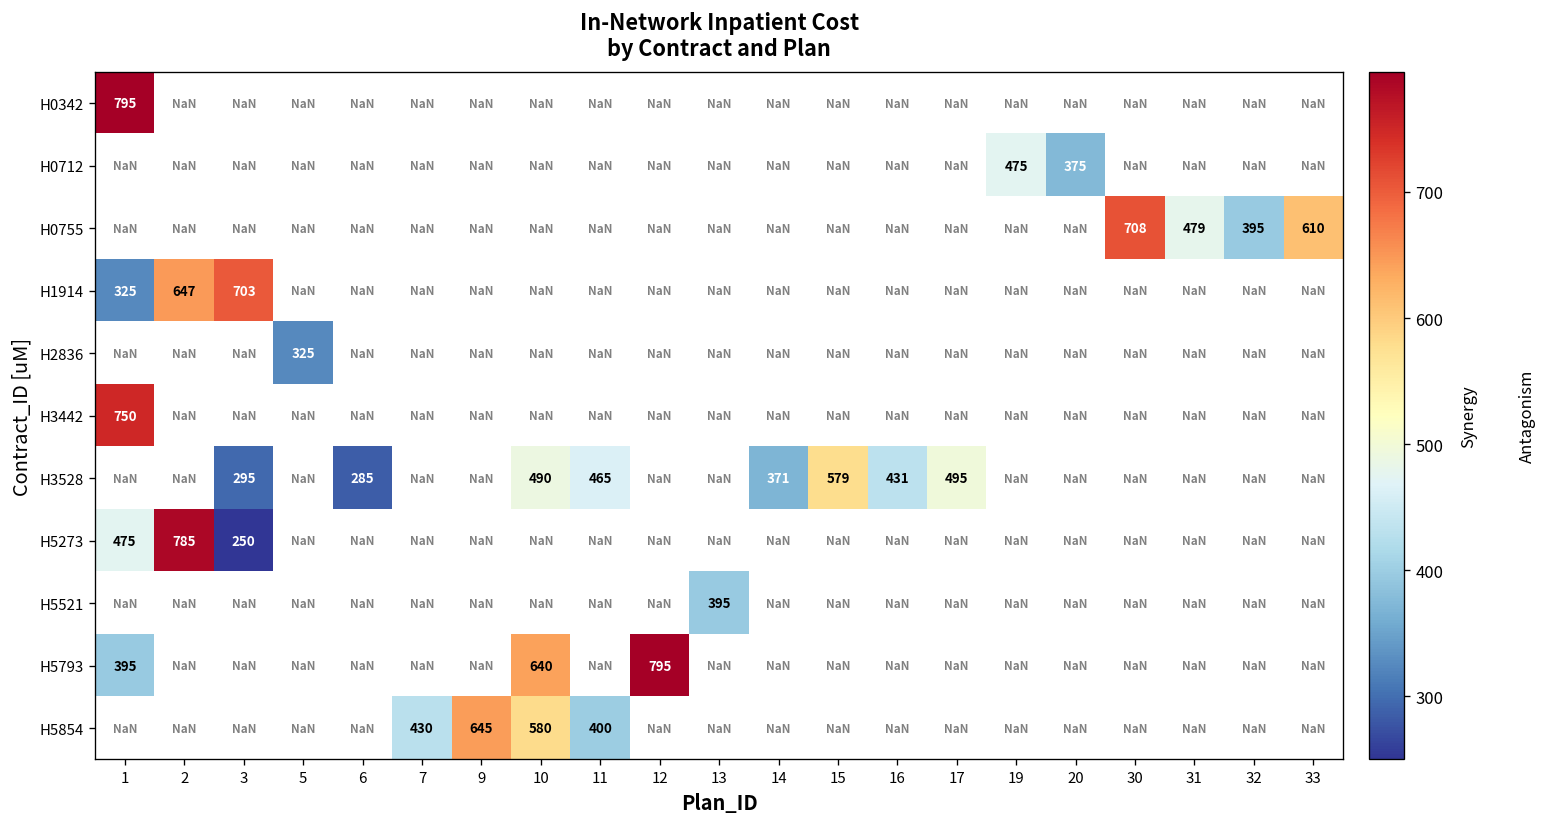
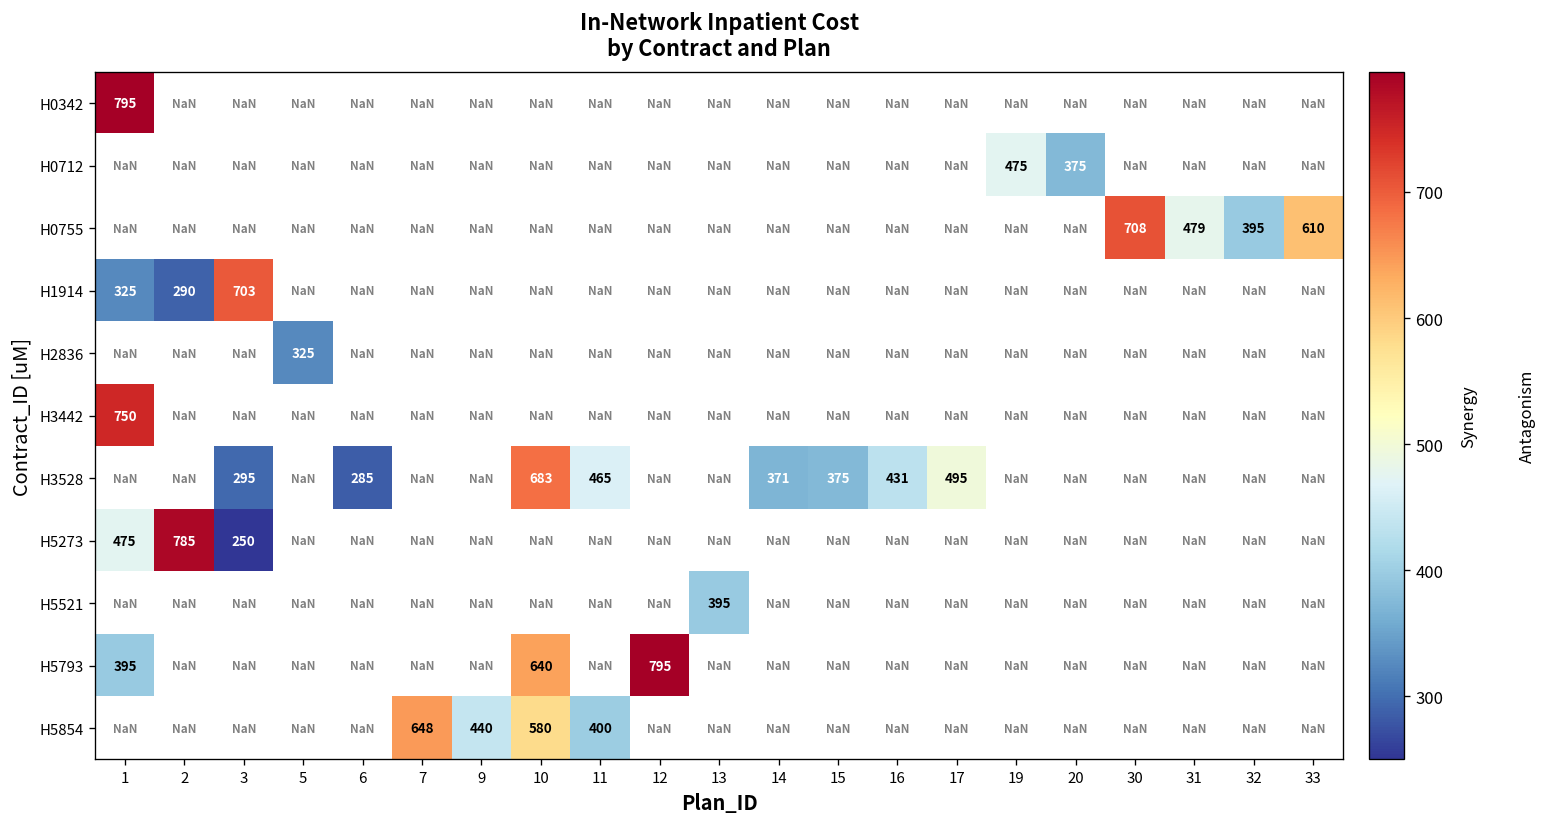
H1914, 2: 647 -> 290
H3528, 10: 490 -> 683
H3528, 15: 579 -> 375
H5854, 7: 430 -> 648
H5854, 9: 645 -> 440
